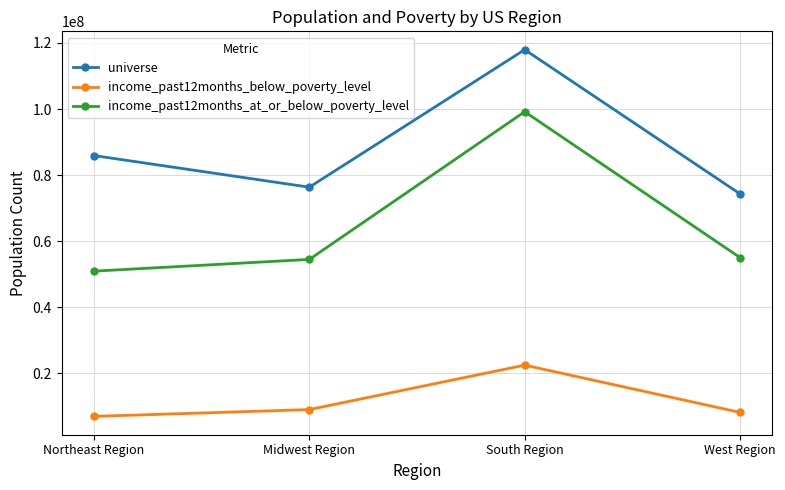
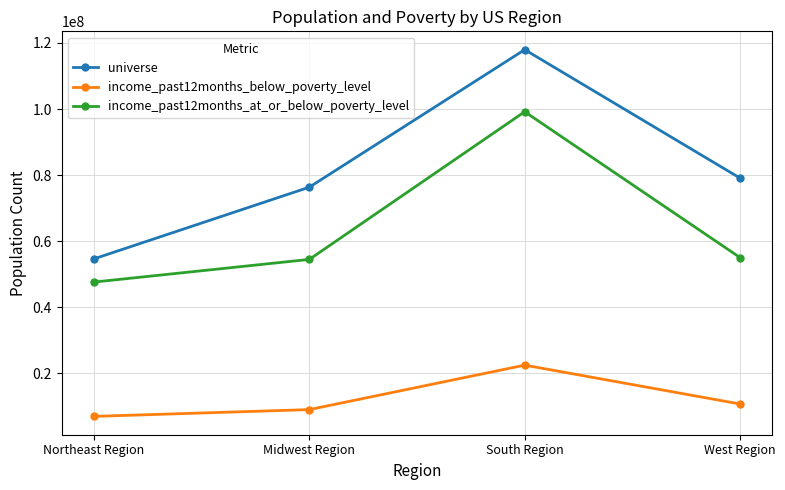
universe, Northeast Region: 86000000 -> 55000000
income_past12months_at_or_below_poverty_level, Northeast Region: 51000000 -> 48000000
universe, West Region: 74000000 -> 79000000
income_past12months_below_poverty_level, West Region: 8000000 -> 11000000
